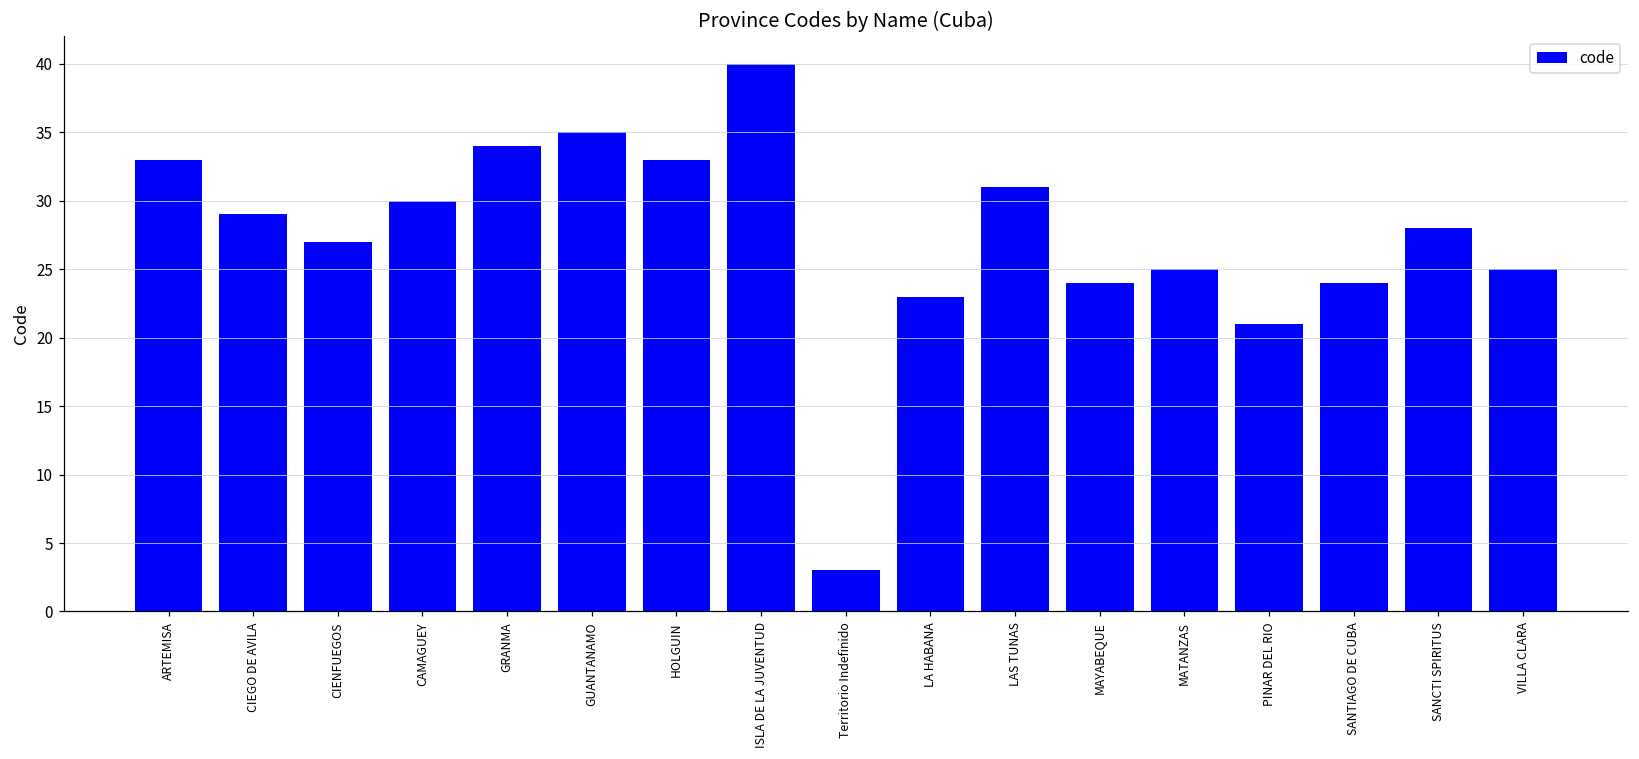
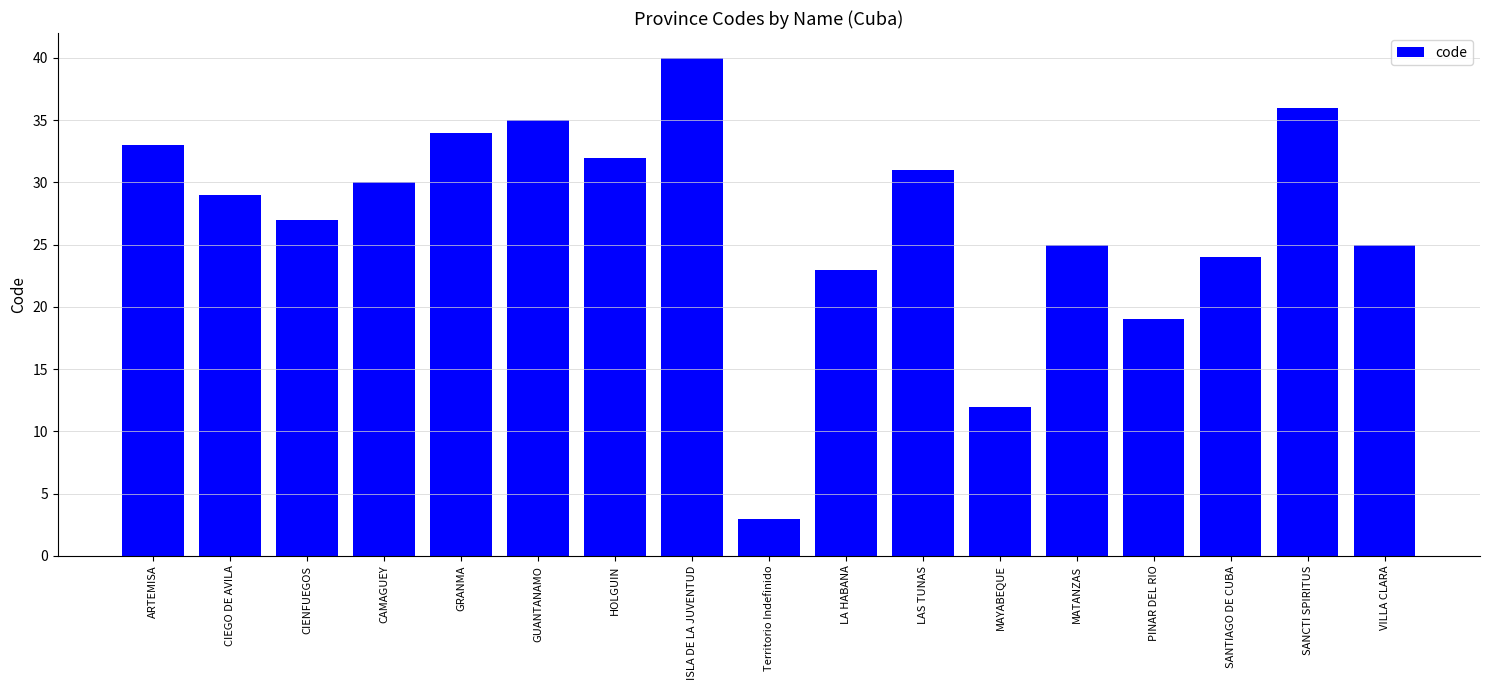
HOLGUIN: 33 -> 32
MAYABEQUE: 24 -> 12
PINAR DEL RIO: 21 -> 19
SANCTI SPIRITUS: 28 -> 36
